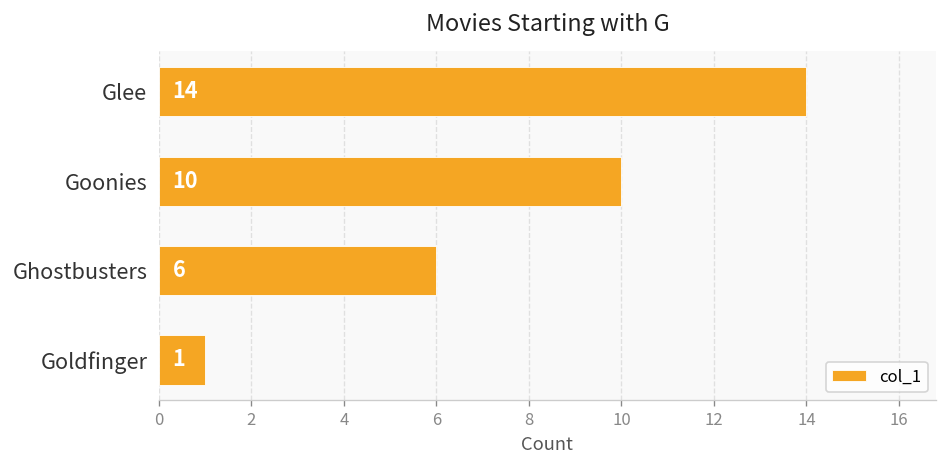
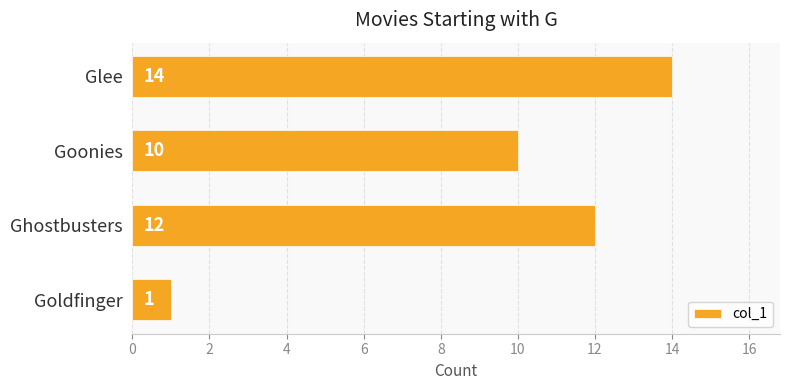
Ghostbusters: 6 -> 12
